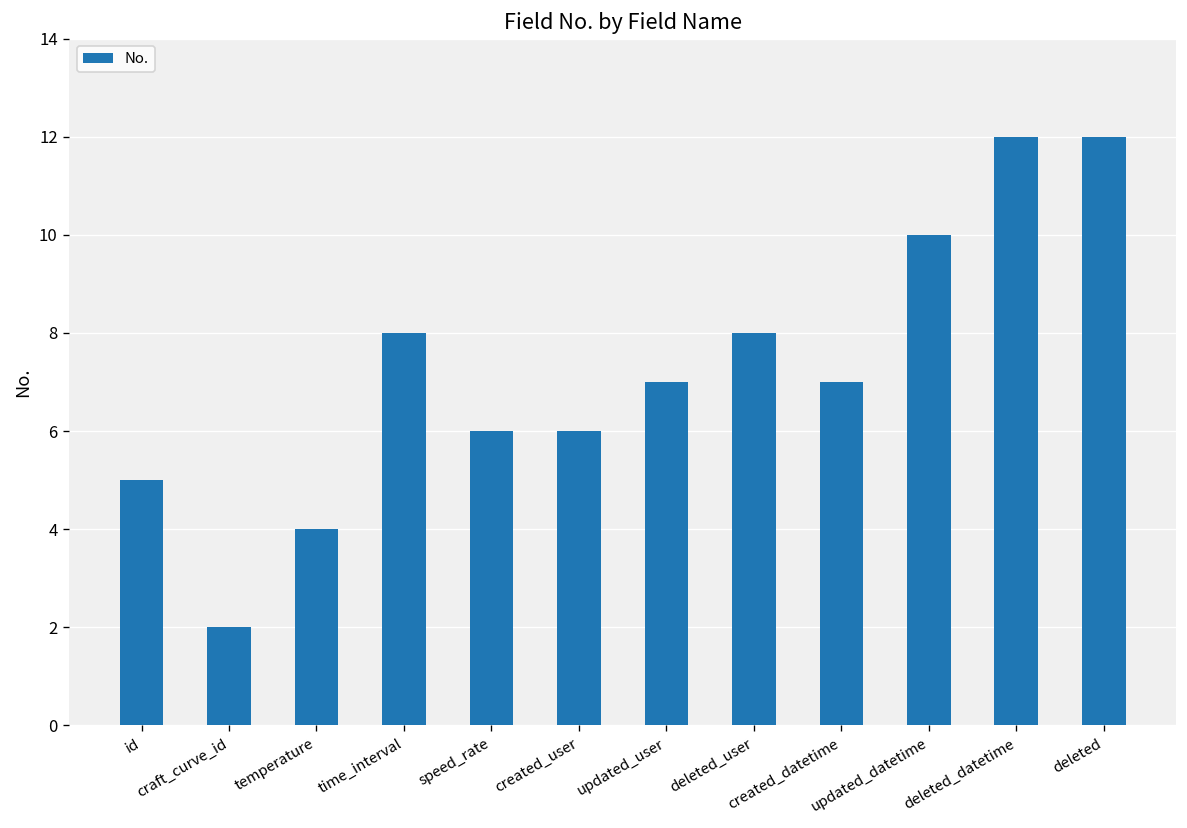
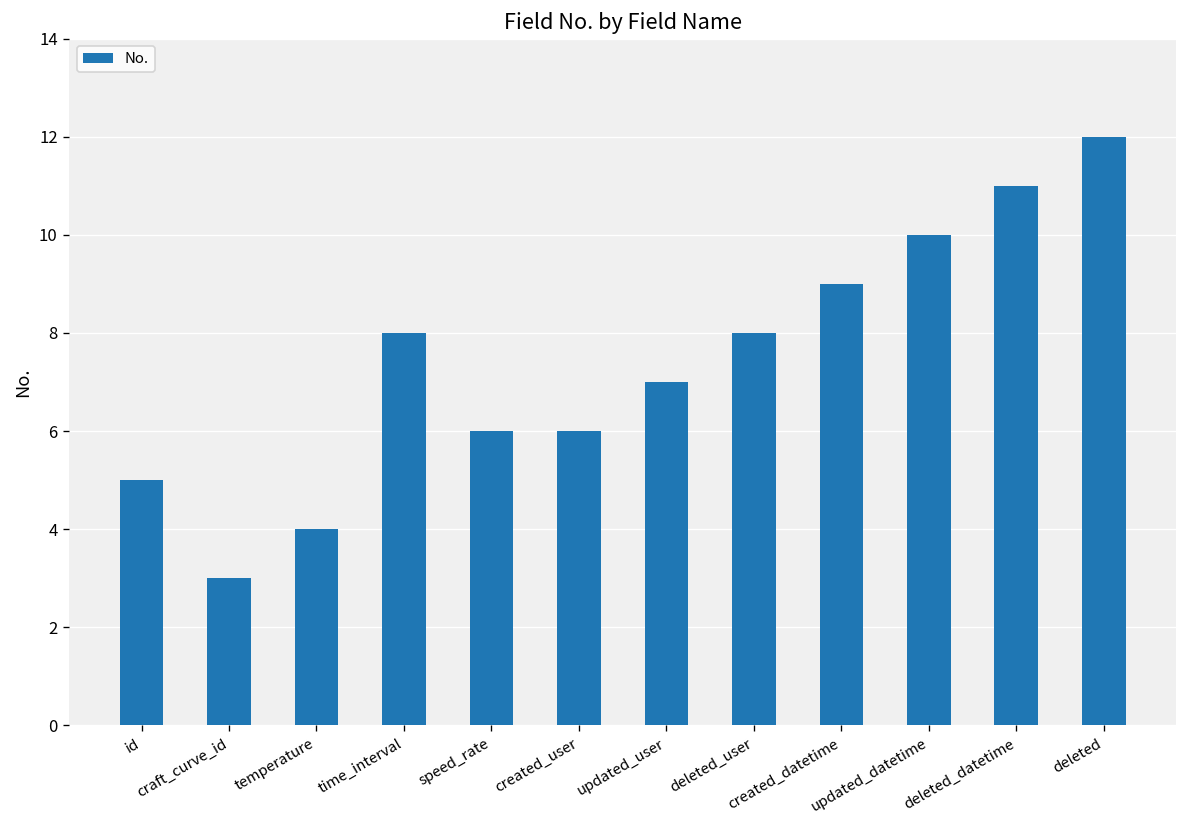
craft_curve_id: 2 -> 3
created_datetime: 7 -> 9
deleted_datetime: 12 -> 11
